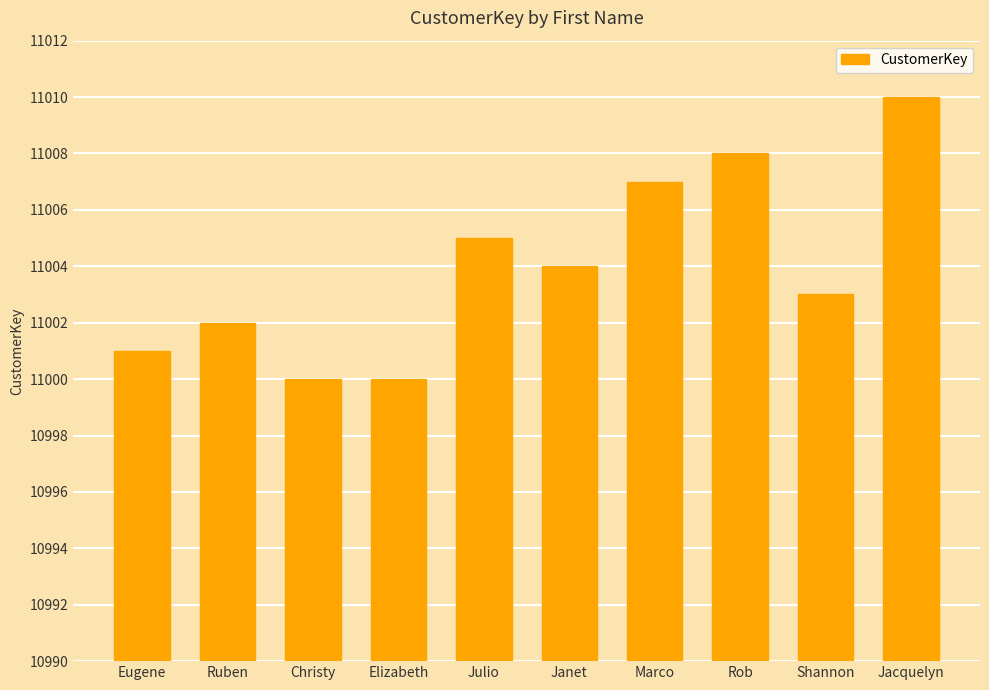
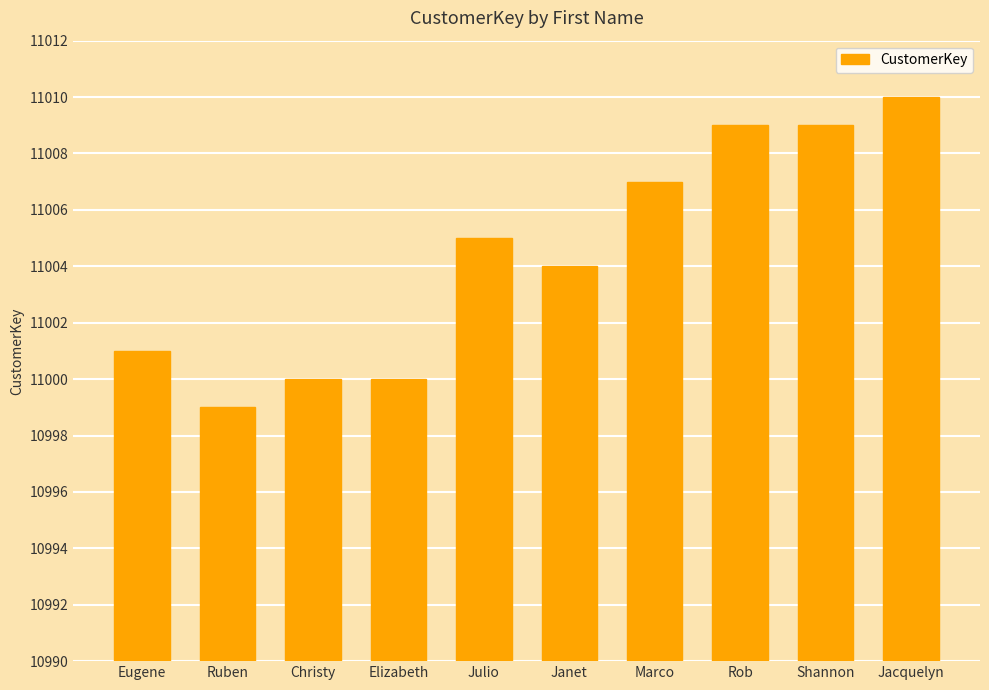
Ruben: 11002 -> 10999
Rob: 11008 -> 11009
Shannon: 11003 -> 11009
